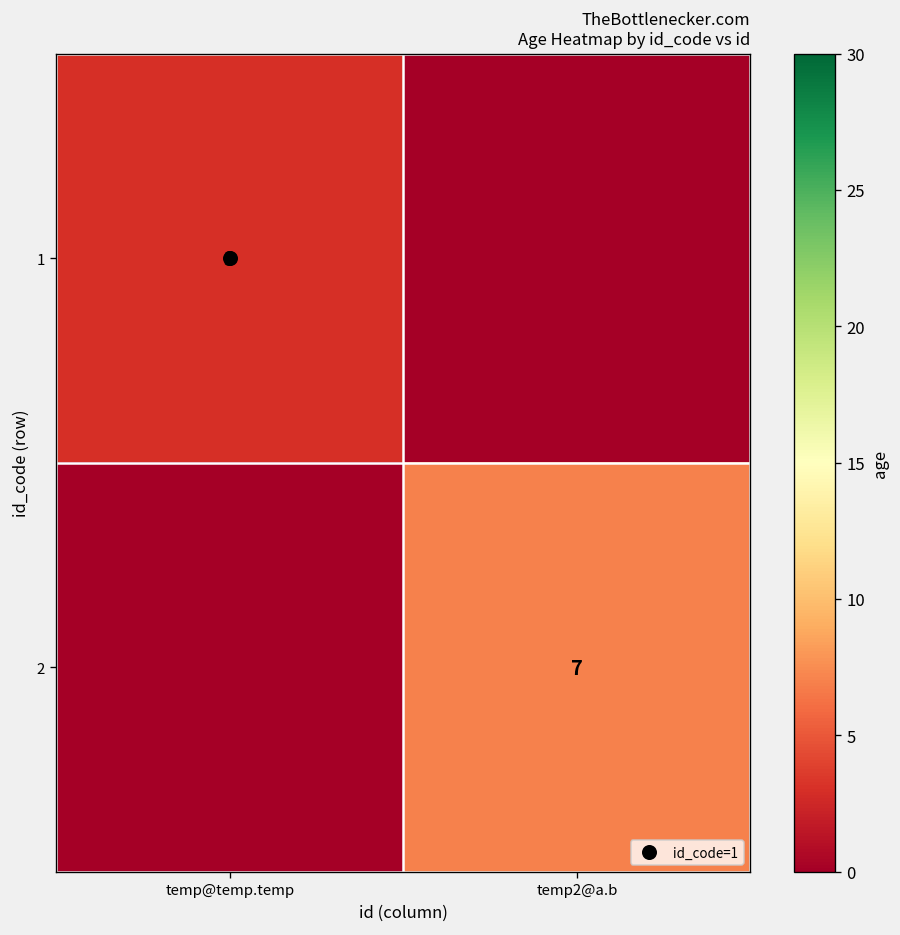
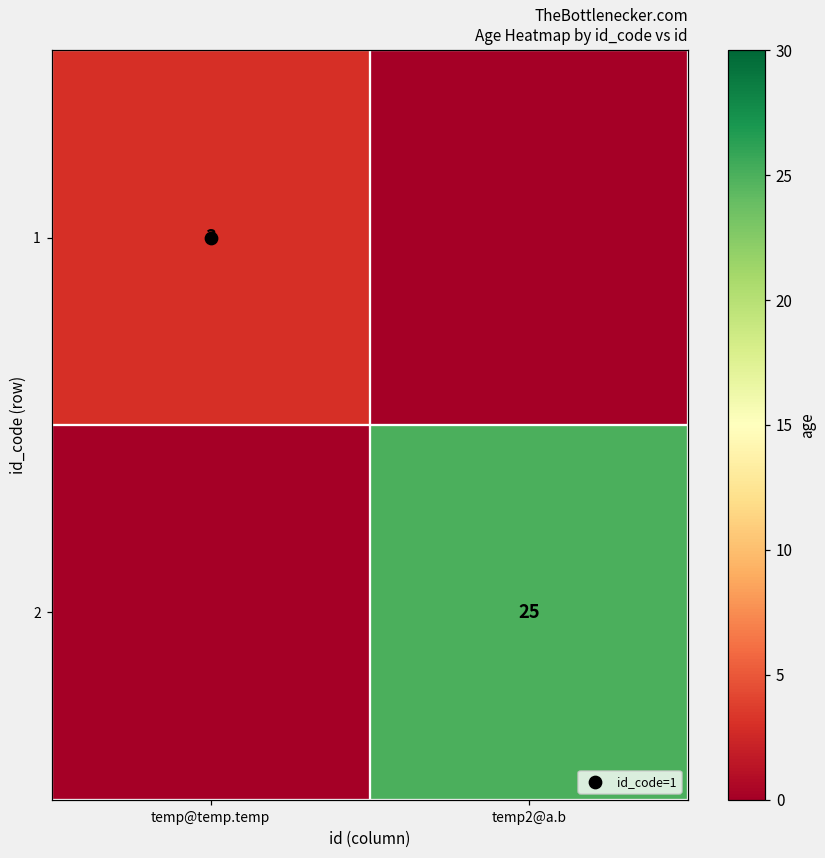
2, temp2@a.b: 7 -> 25
